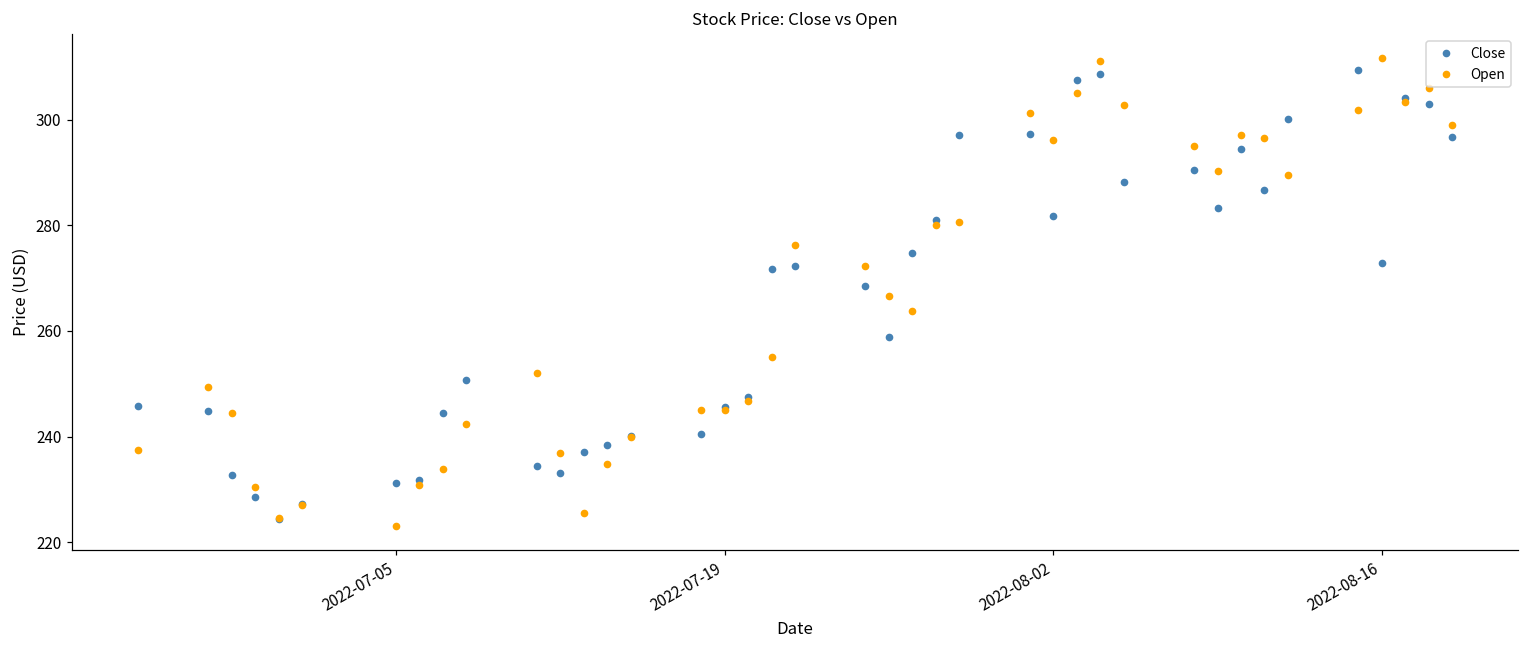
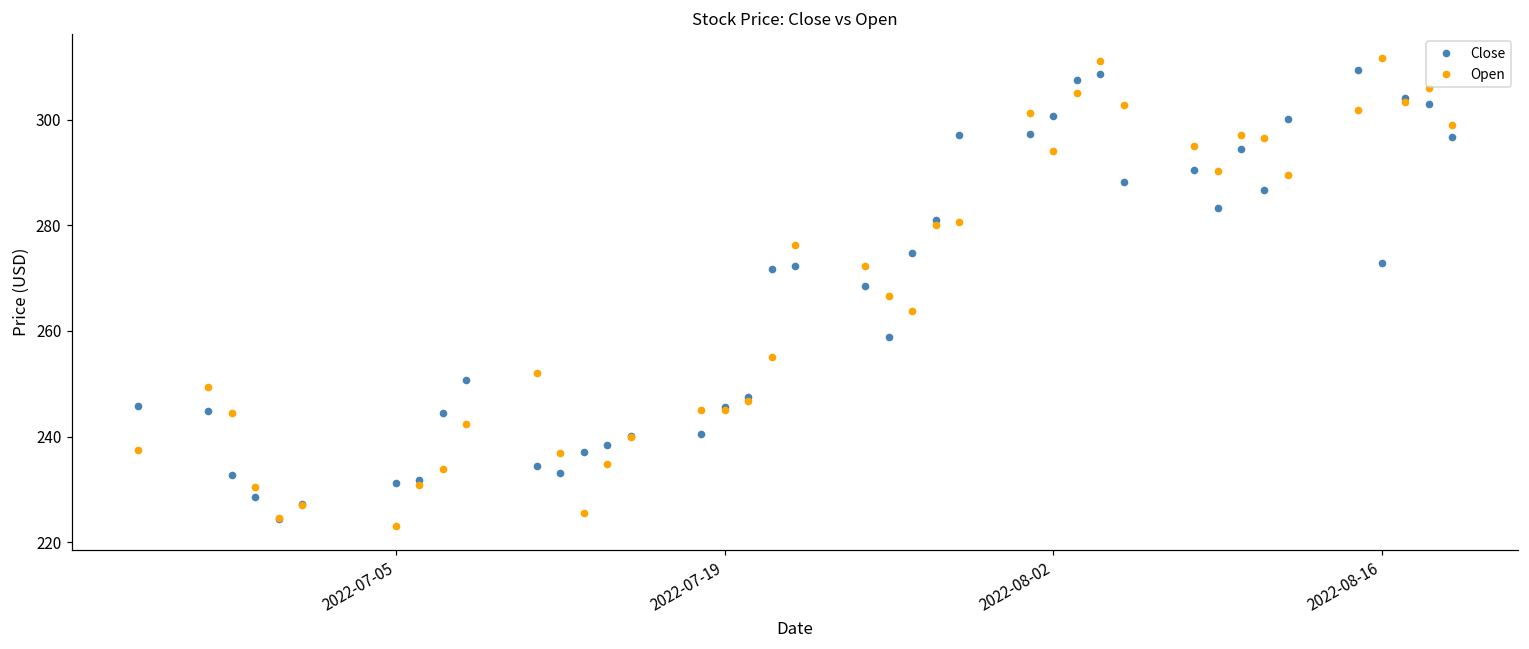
Close, 2022-08-02: 282 -> 301
Open, 2022-08-02: 296 -> 294
